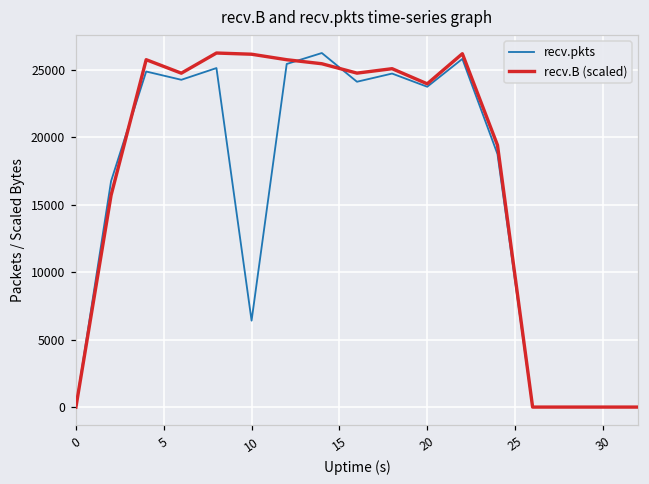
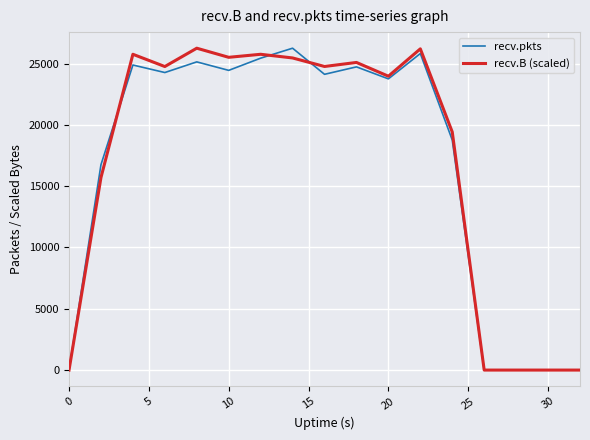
recv.pkts, 10: 6400 -> 24400
recv.B (scaled), 10: 26200 -> 25500
